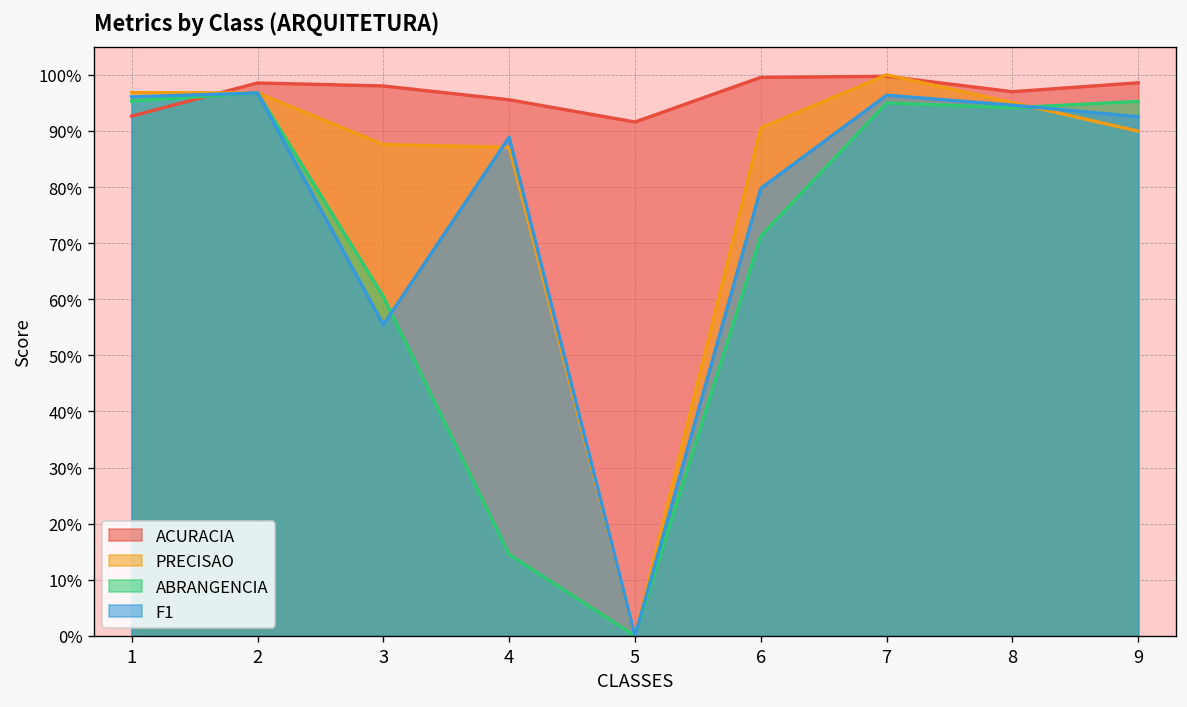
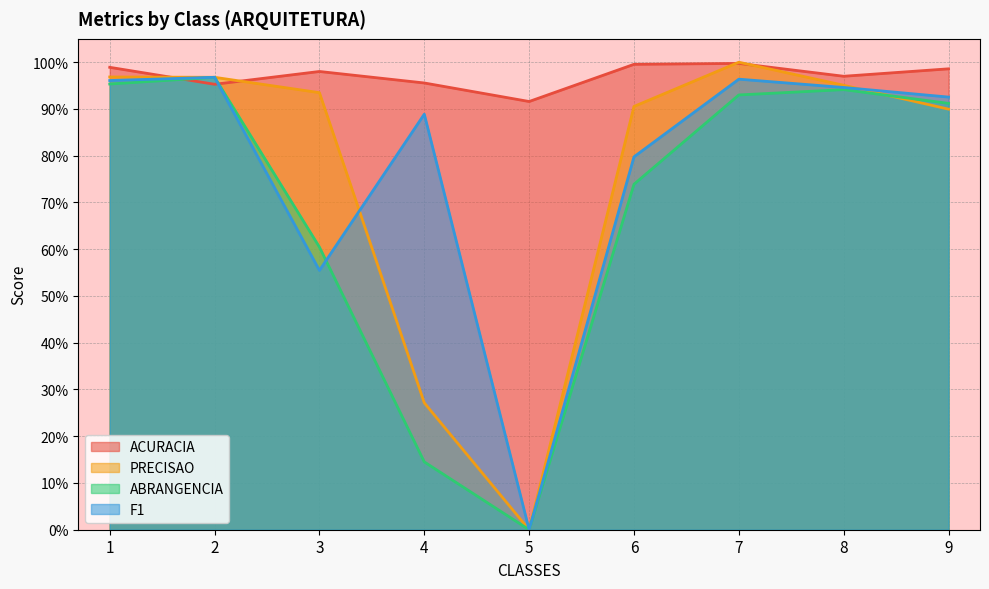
ACURACIA, 1: 93% -> 99%
ACURACIA, 2: 99% -> 95%
PRECISAO, 3: 88% -> 93%
PRECISAO, 4: 87% -> 27%
ABRANGENCIA, 6: 71% -> 74%
ABRANGENCIA, 7: 95% -> 93%
ABRANGENCIA, 9: 95% -> 91%
